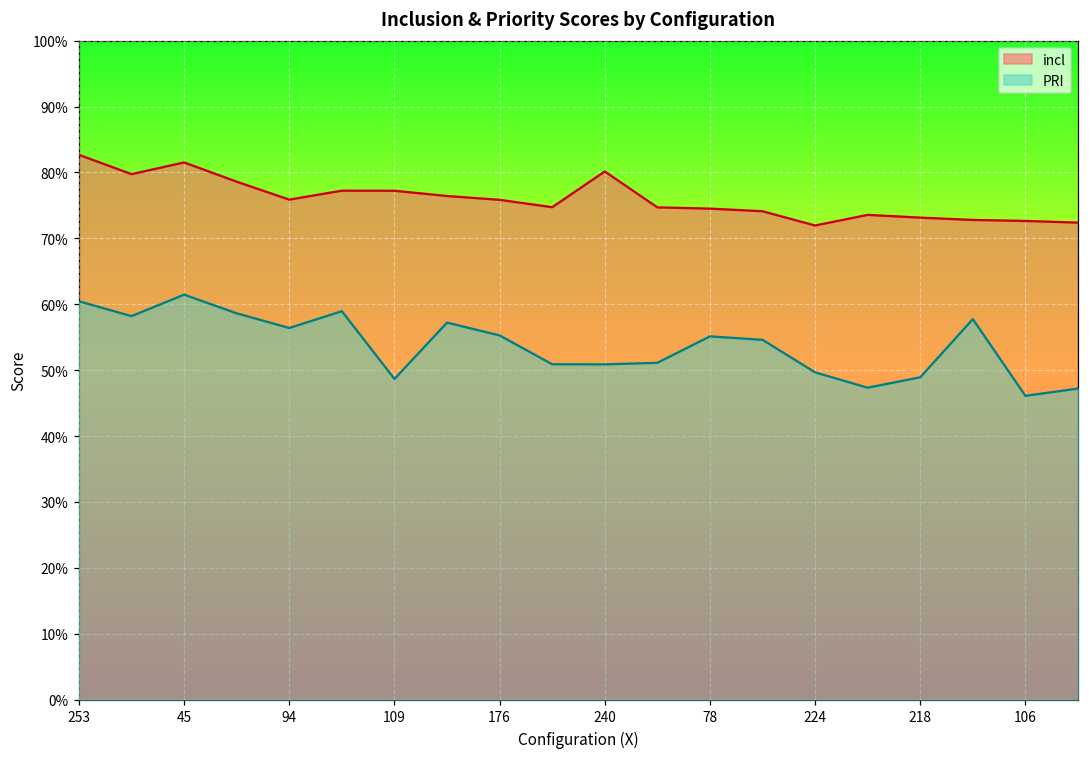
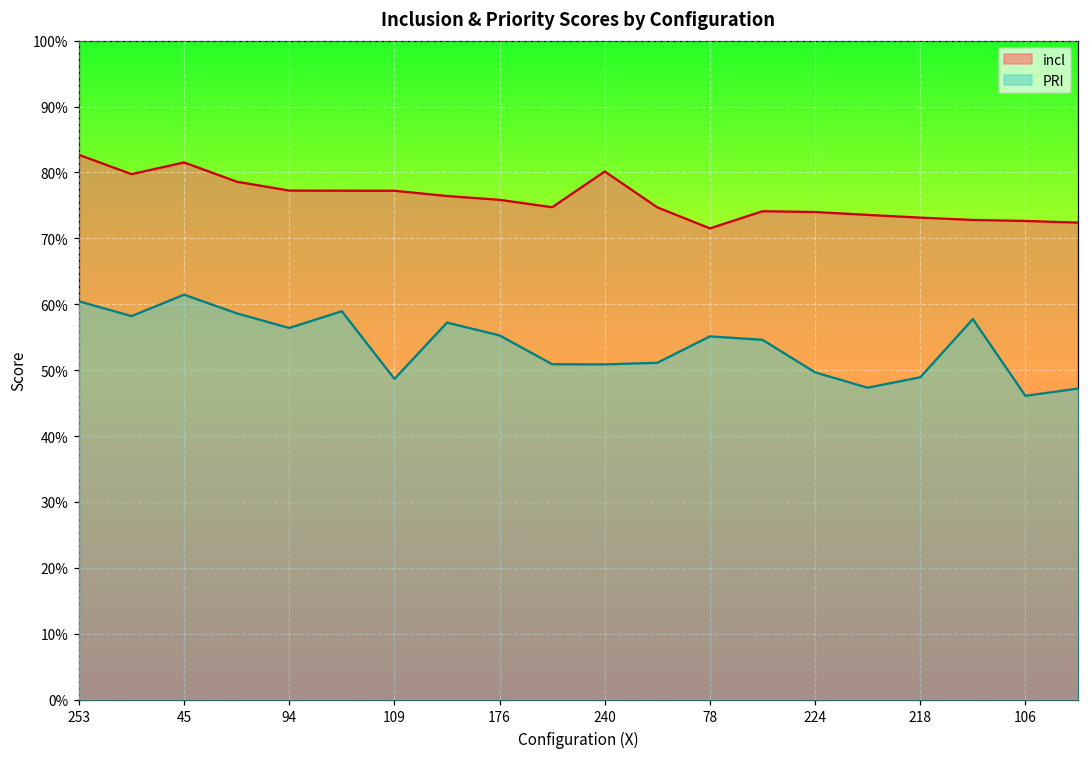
incl, 94: 76% -> 77%
incl, 78: 75% -> 72%
incl, 224: 72% -> 74%
